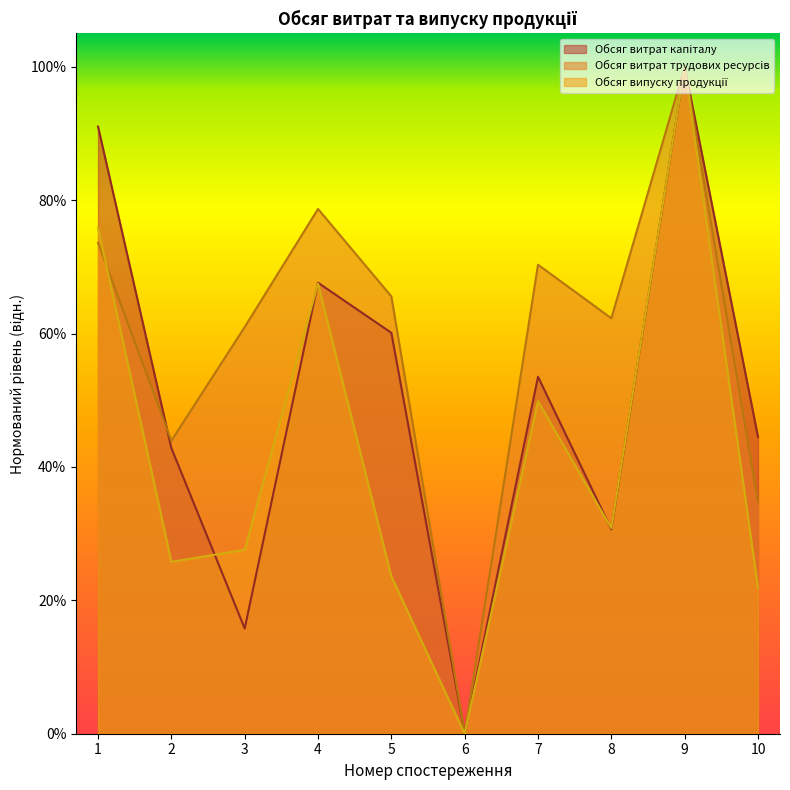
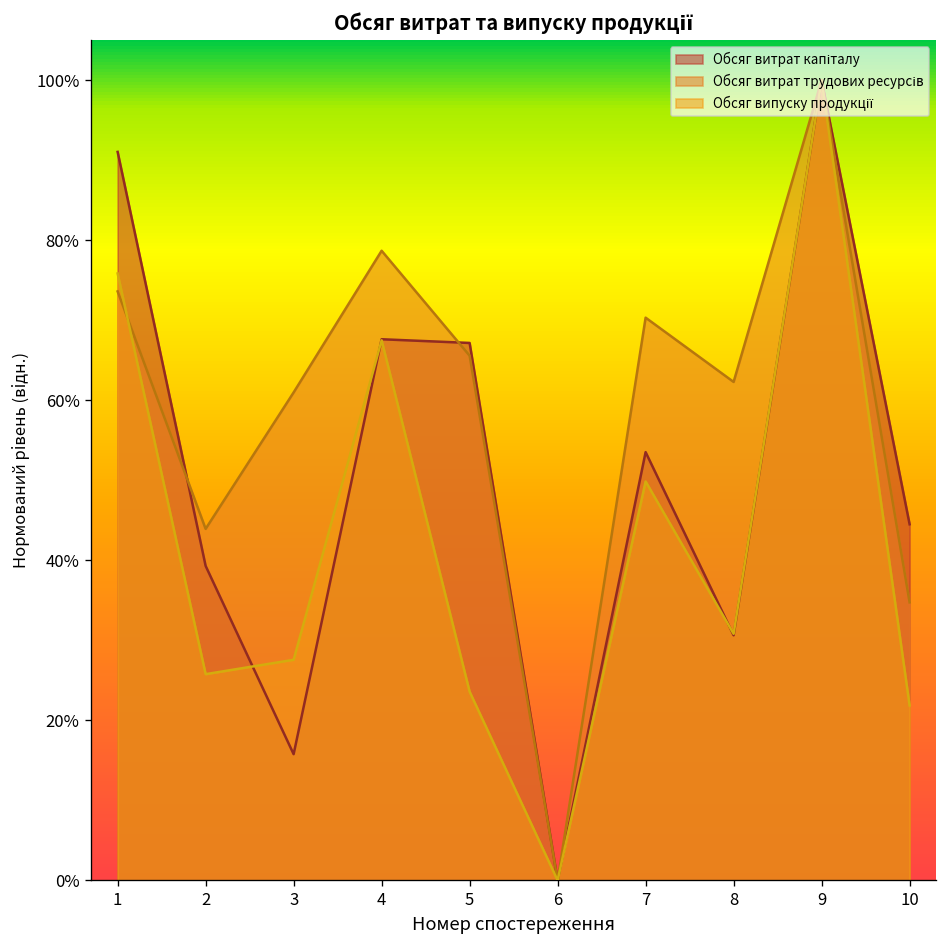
Обсяг витрат капіталу, 2: 43% -> 39%
Обсяг витрат капіталу, 5: 60% -> 67%
